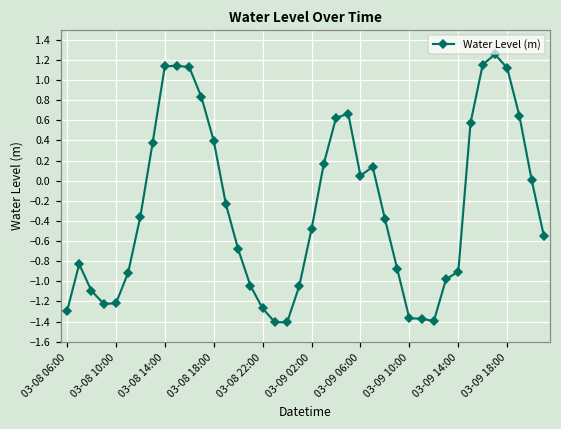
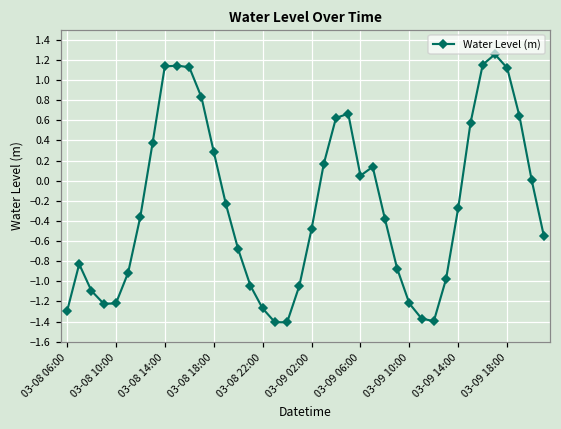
03-08 18:00: 0.4 -> 0.3
03-09 10:00: -1.4 -> -1.2
03-09 14:00: -0.9 -> -0.3
